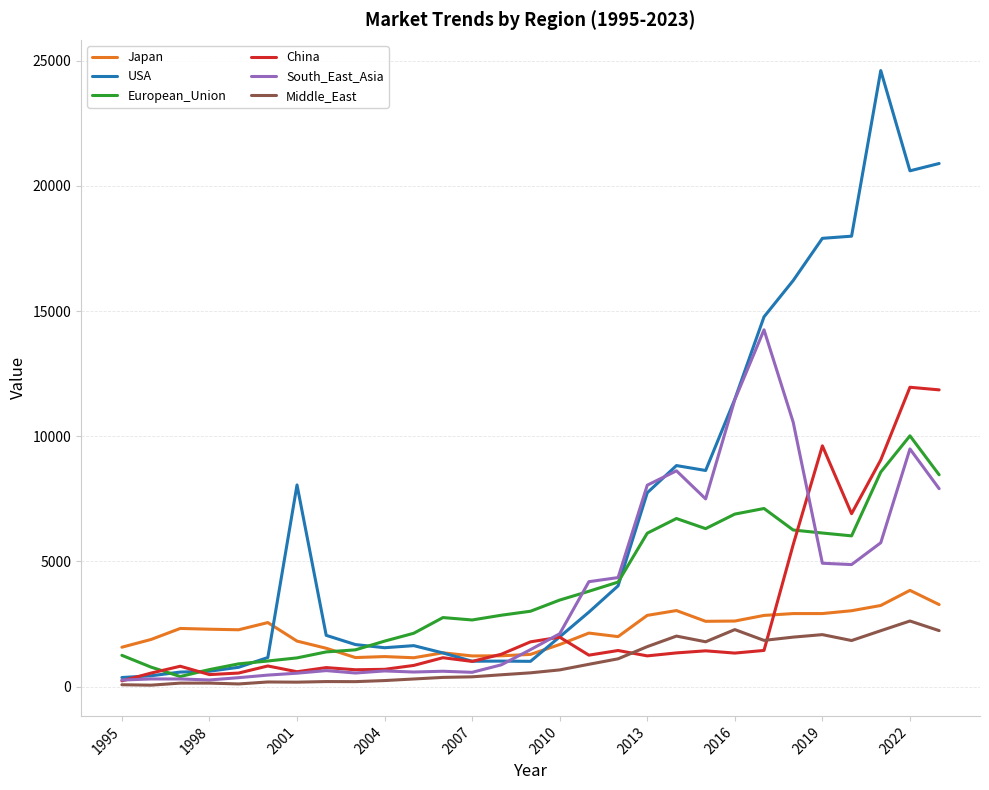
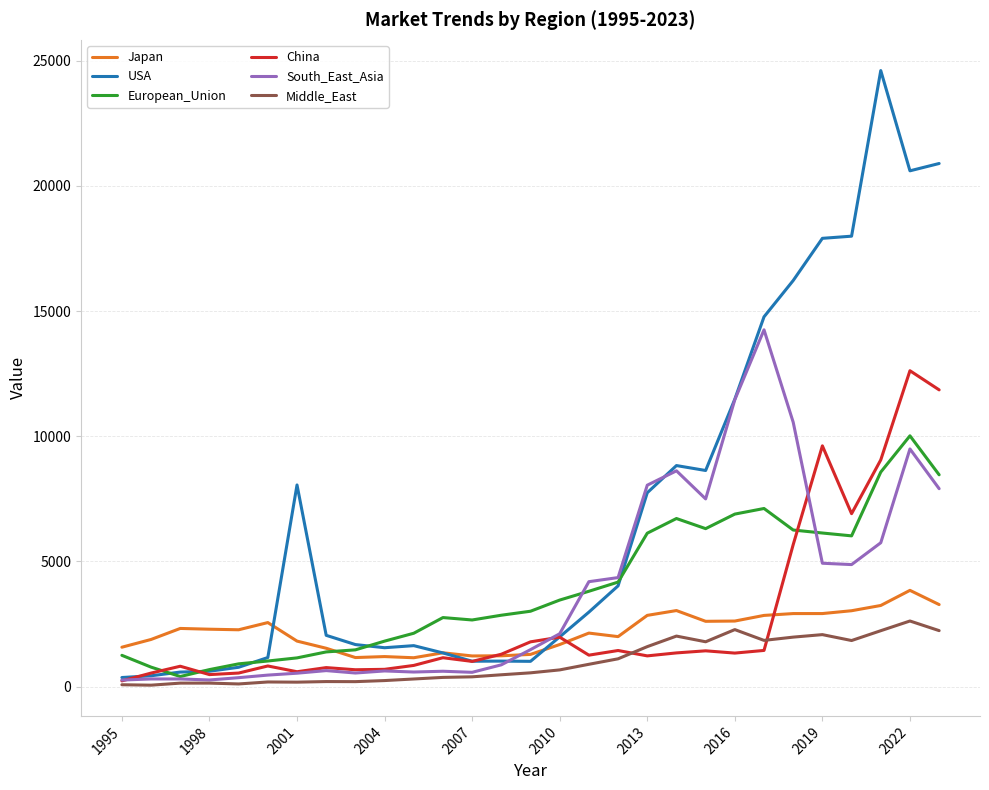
China, 2022: 12000 -> 12600
